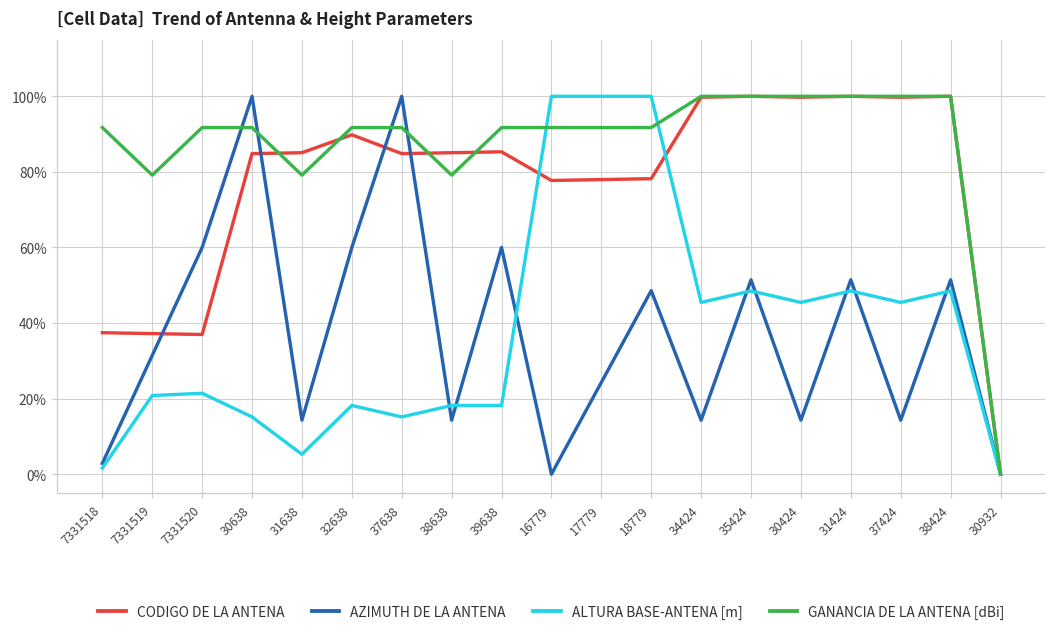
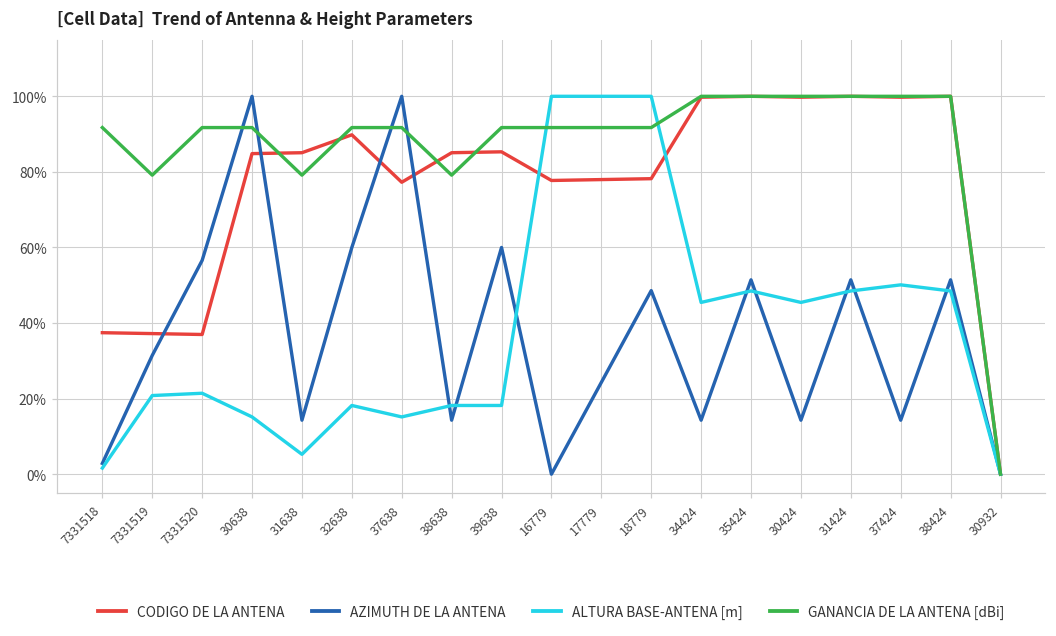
AZIMUTH DE LA ANTENA, 7331520: 60% -> 57%
CODIGO DE LA ANTENA, 37638: 85% -> 77%
ALTURA BASE-ANTENA [m], 37424: 45% -> 50%
